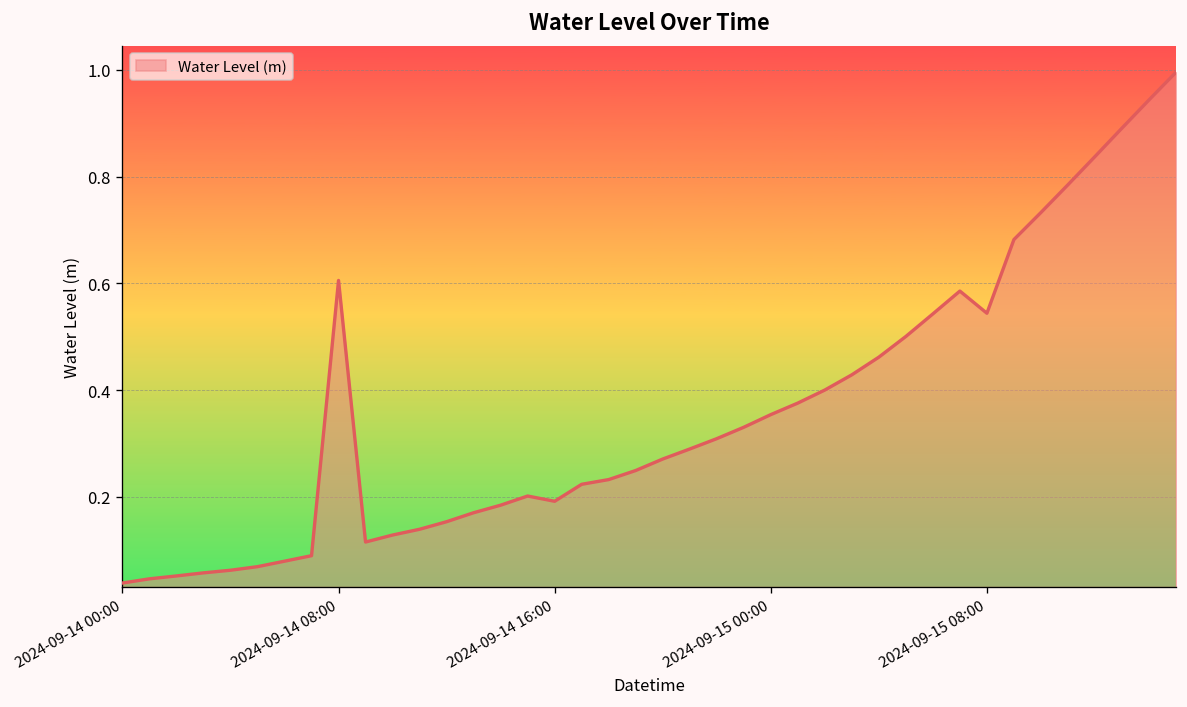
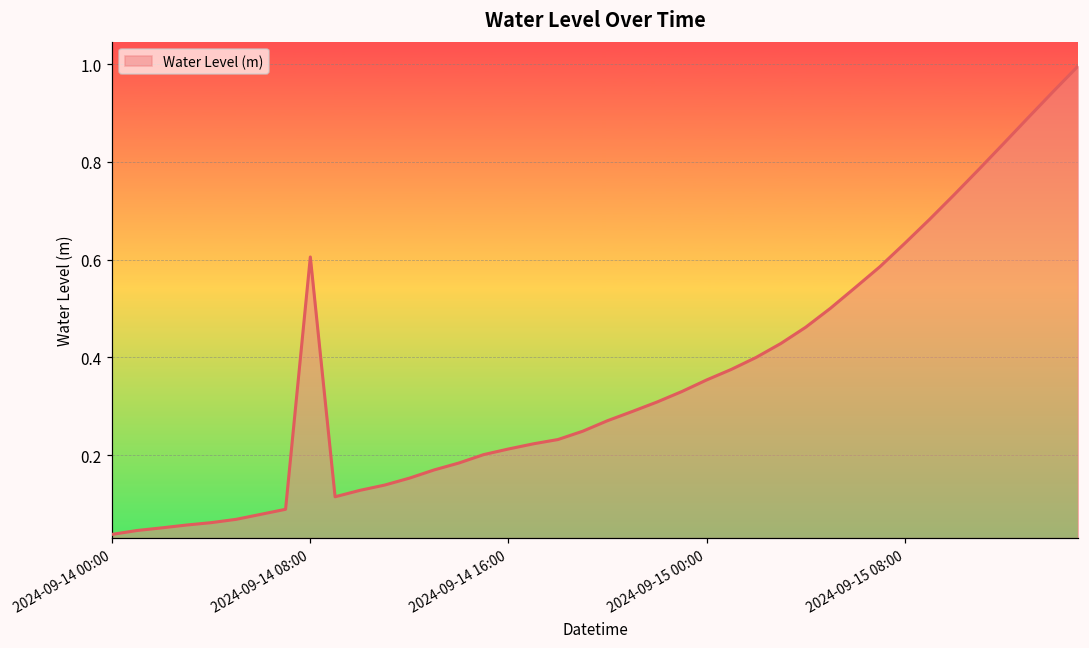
2024-09-14 16:00: 0.19 -> 0.21
2024-09-15 08:00: 0.54 -> 0.63
